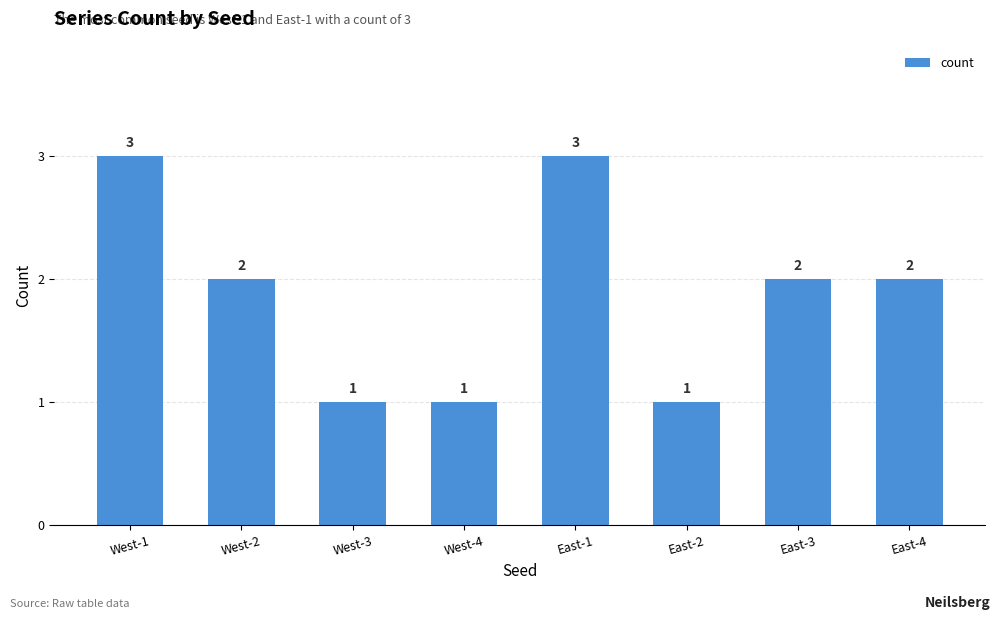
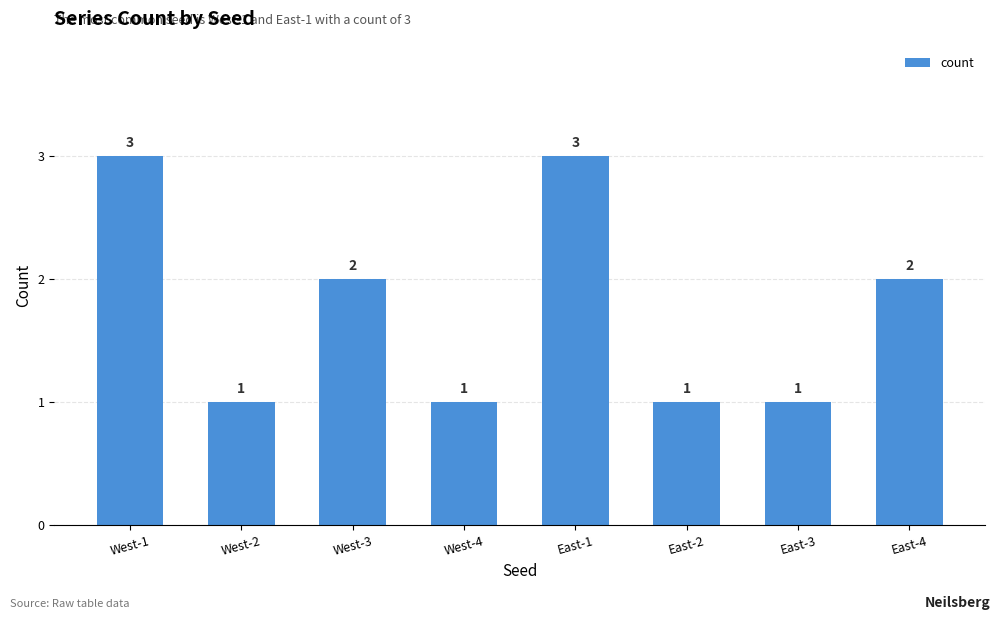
West-2: 2 -> 1
West-3: 1 -> 2
East-3: 2 -> 1
